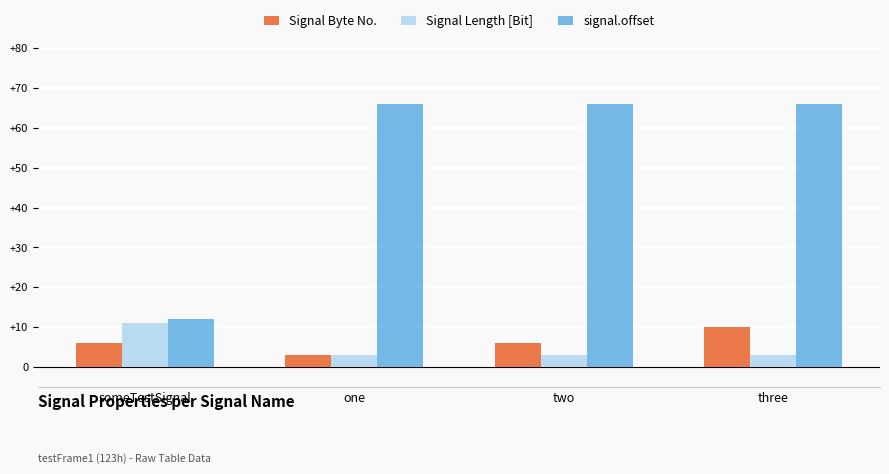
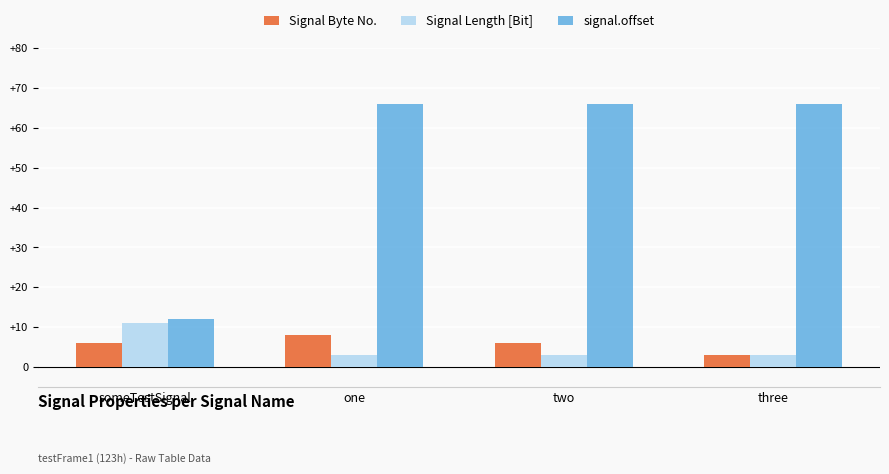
Signal Byte No., one: +3 -> +8
Signal Byte No., three: +10 -> +3
